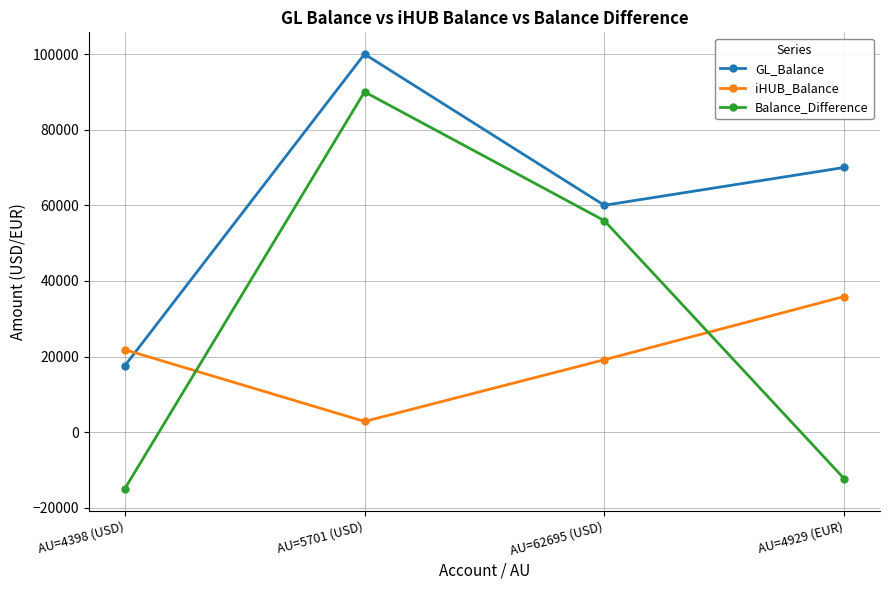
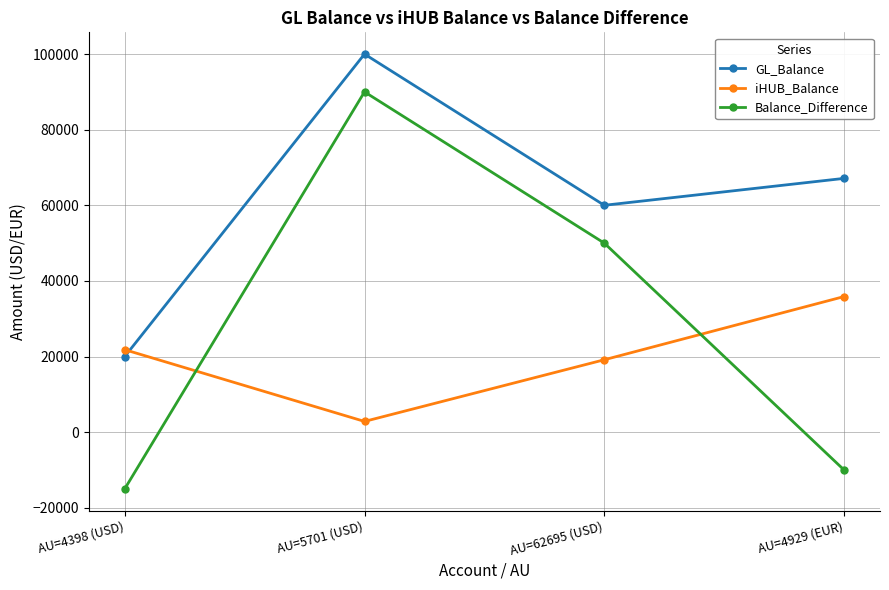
GL_Balance, AU=4398 (USD): 18000 -> 20000
Balance_Difference, AU=62695 (USD): 56000 -> 50000
GL_Balance, AU=4929 (EUR): 70000 -> 67000
Balance_Difference, AU=4929 (EUR): -12000 -> -10000
